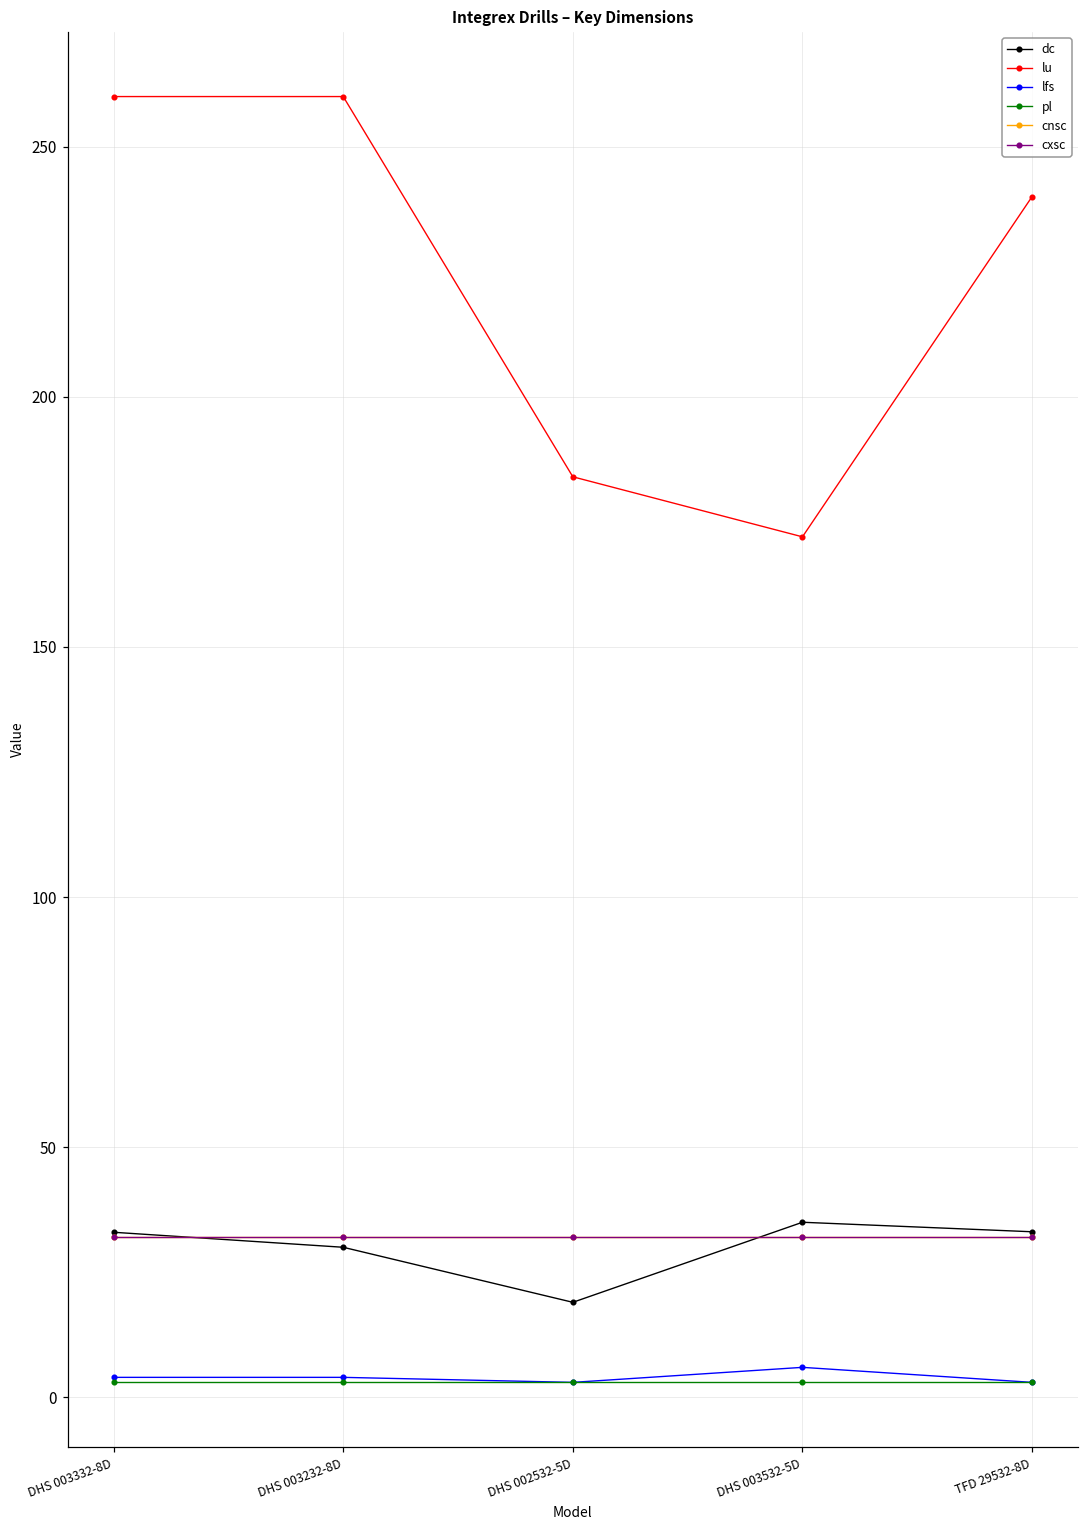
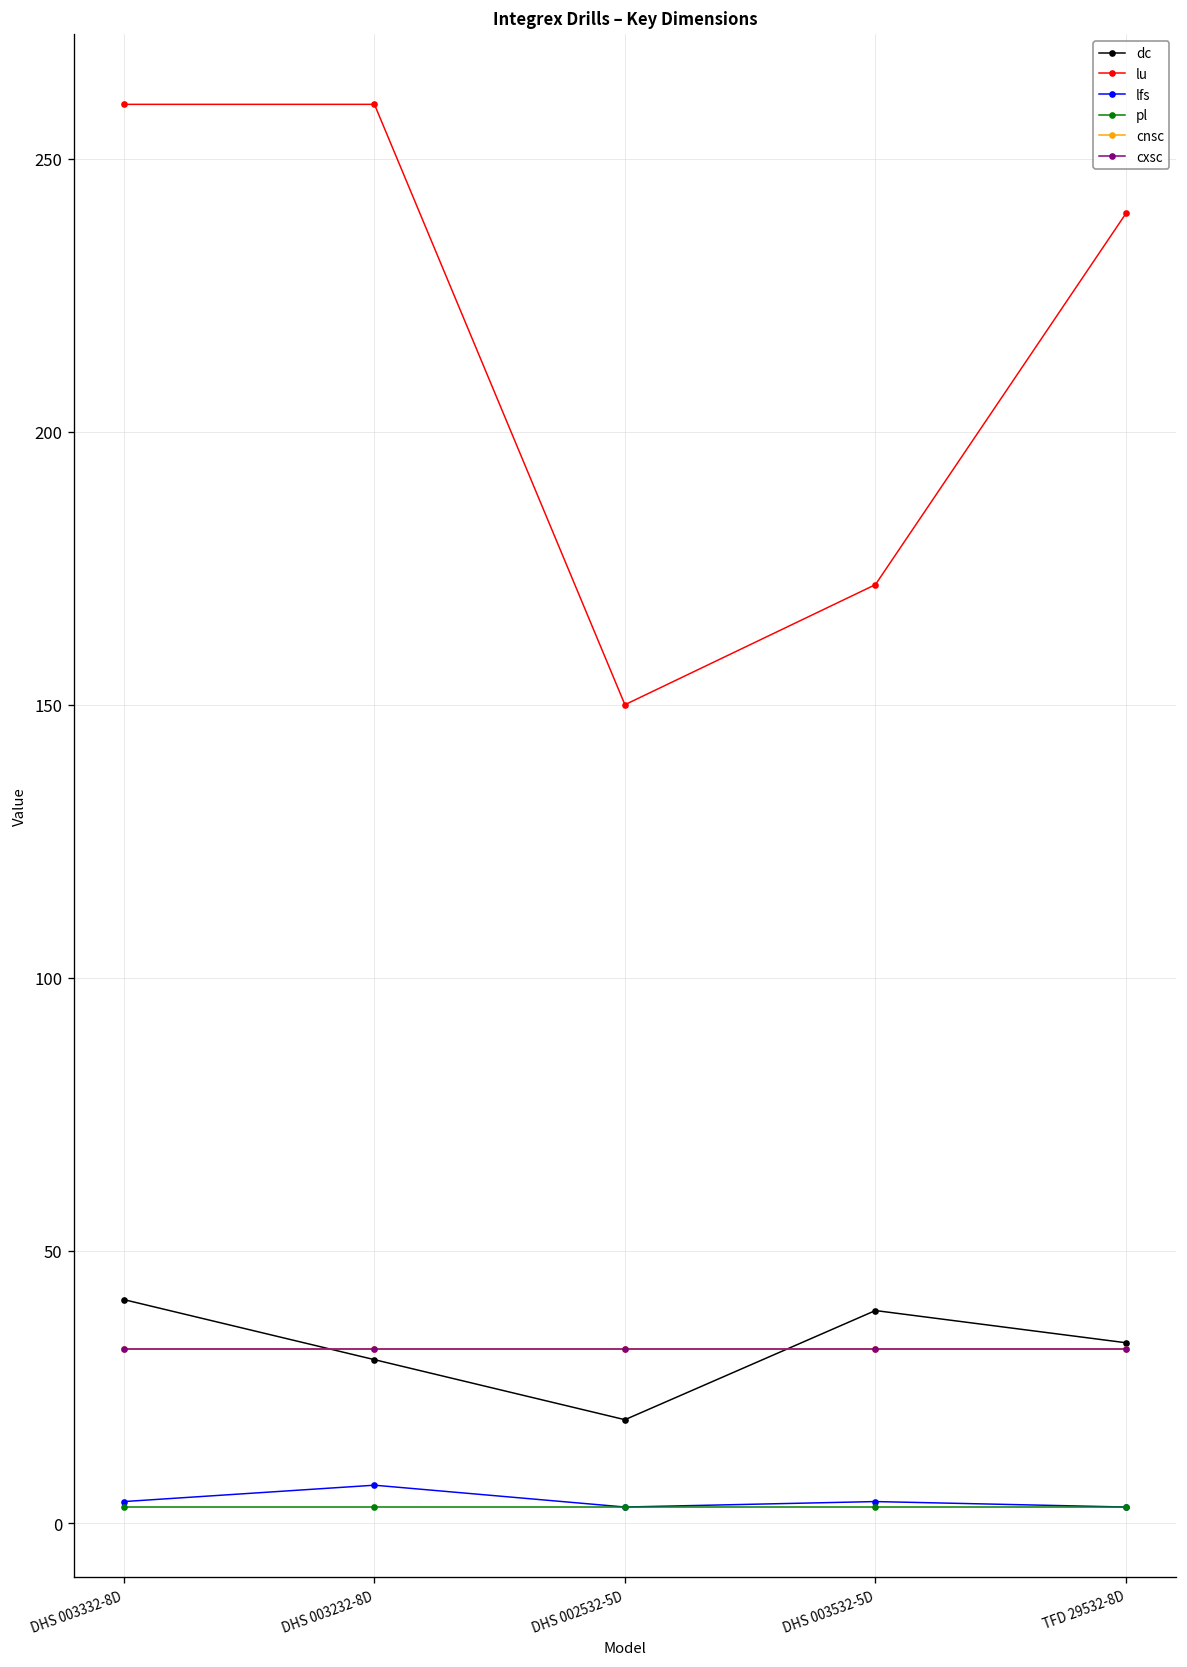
dc, DHS 003332-8D: 33 -> 41
lfs, DHS 003232-8D: 4 -> 7
lu, DHS 002532-5D: 184 -> 150
dc, DHS 003532-5D: 35 -> 39
lfs, DHS 003532-5D: 6 -> 4
